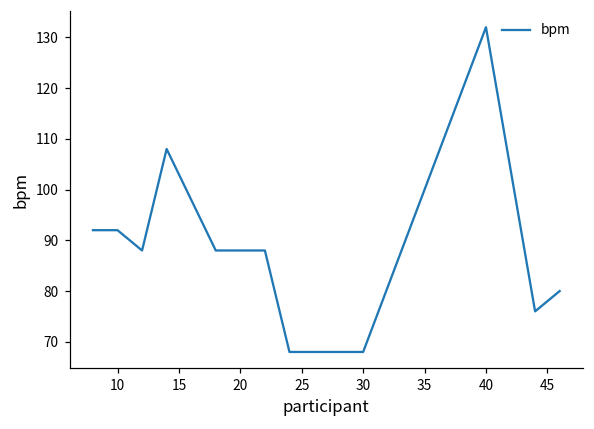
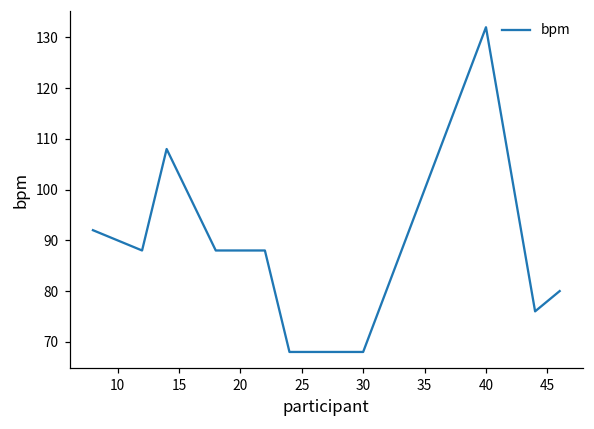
10: 92 -> 90
